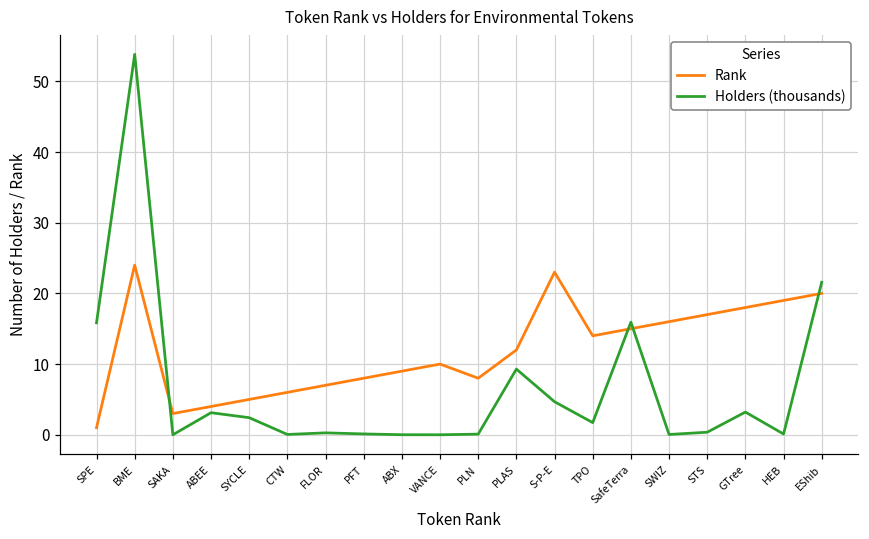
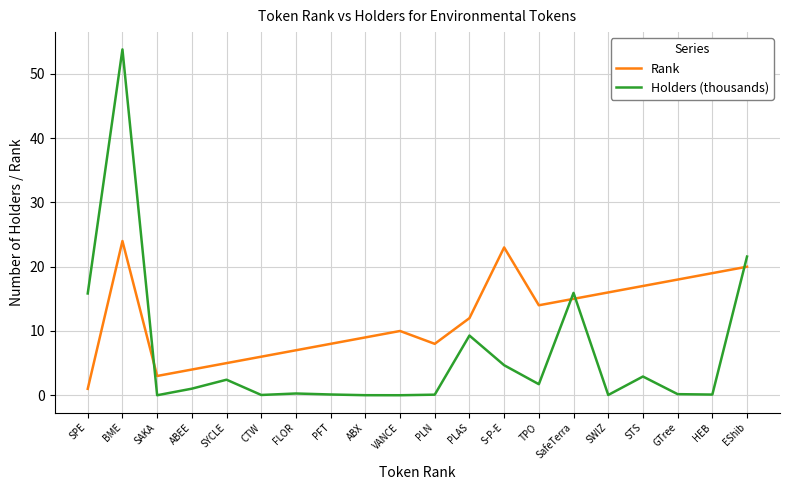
Holders (thousands), ABEE: 3 -> 1
Holders (thousands), STS: 0 -> 3
Holders (thousands), GTree: 3 -> 0
